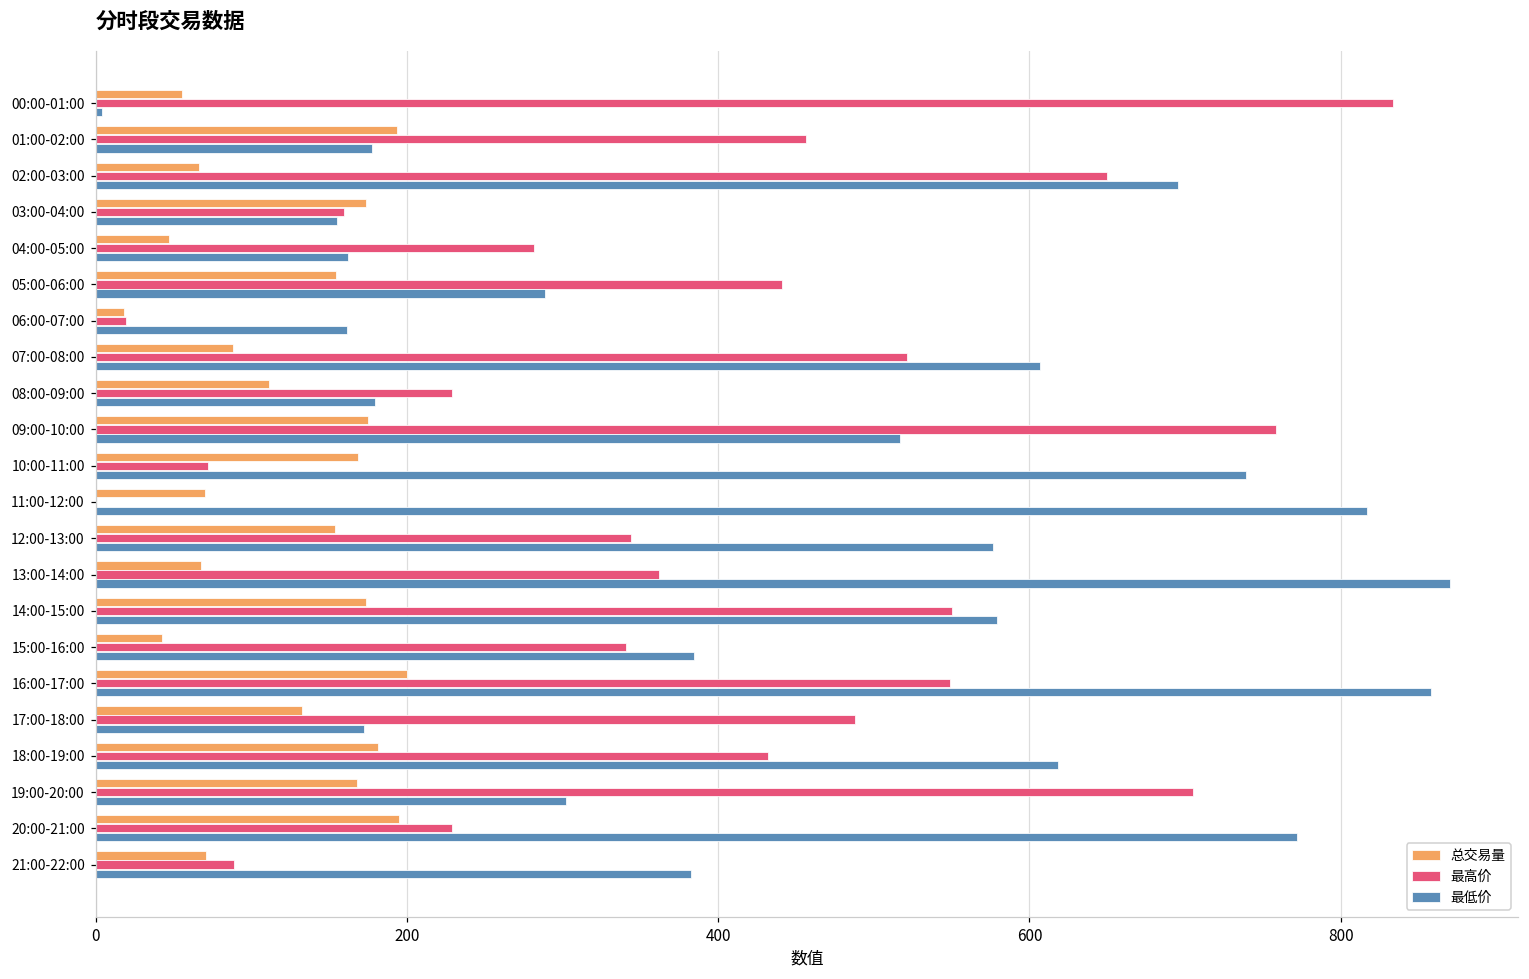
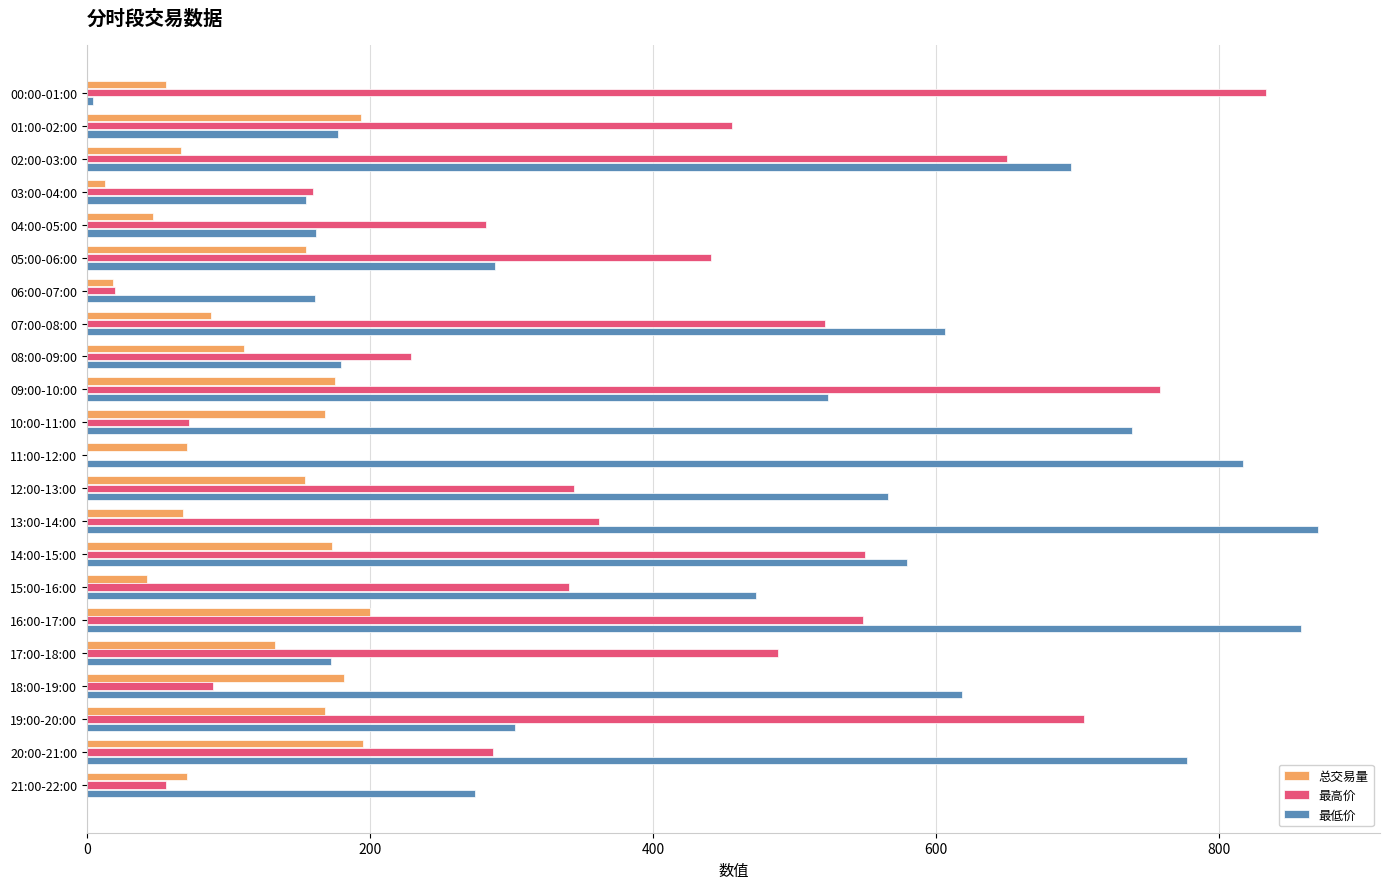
总交易量, 03:00-04:00: 174 -> 13
最低价, 09:00-10:00: 517 -> 524
最低价, 12:00-13:00: 577 -> 566
最低价, 15:00-16:00: 384 -> 473
最高价, 18:00-19:00: 432 -> 89
最高价, 20:00-21:00: 229 -> 287
最低价, 20:00-21:00: 772 -> 778
最高价, 21:00-22:00: 89 -> 56
最低价, 21:00-22:00: 382 -> 274
